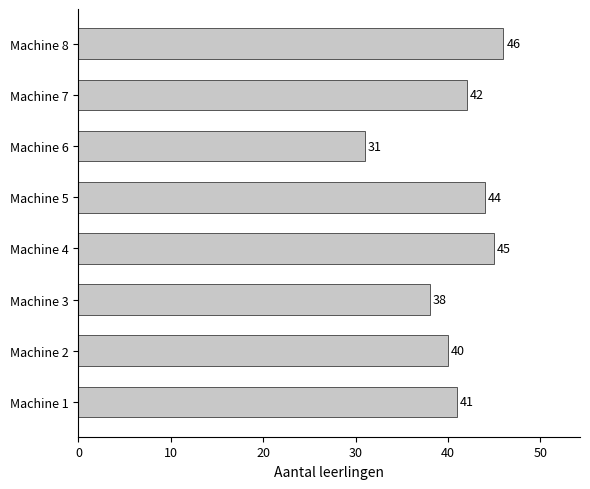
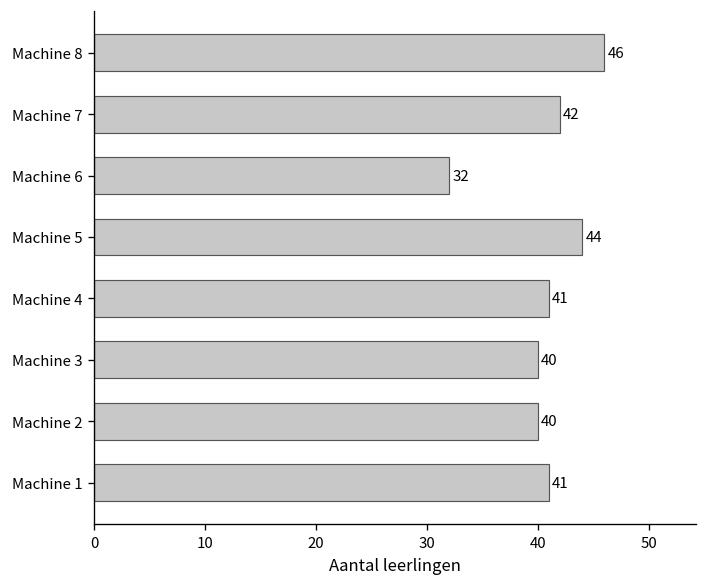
Machine 6: 31 -> 32
Machine 4: 45 -> 41
Machine 3: 38 -> 40
